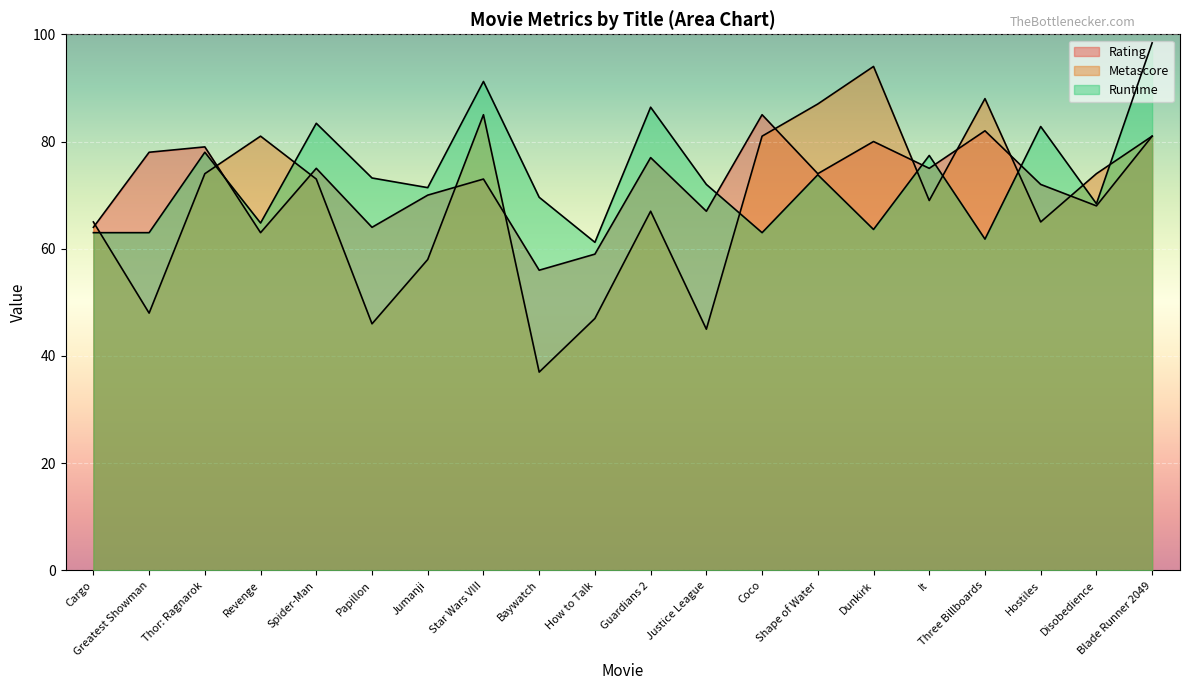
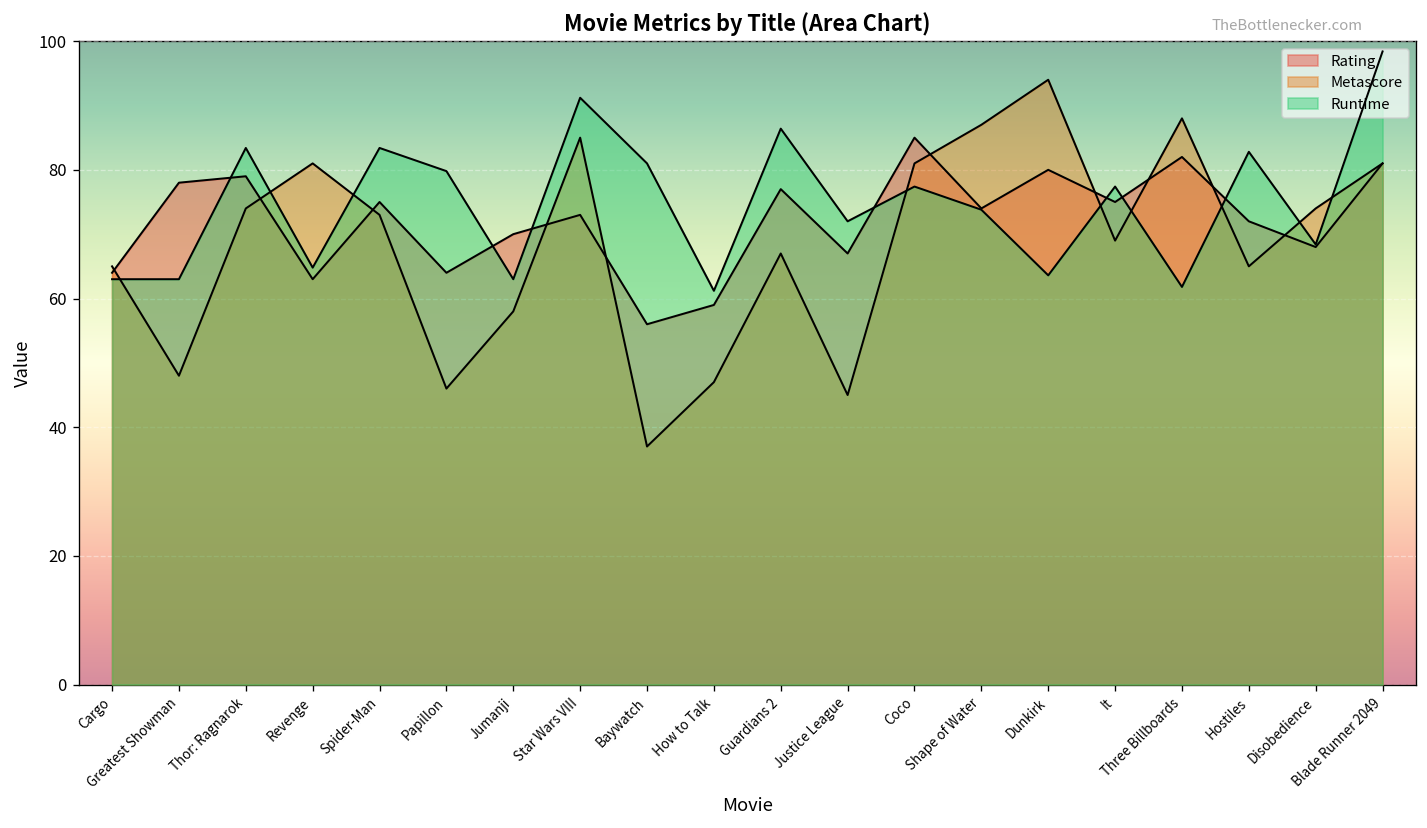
Runtime, Thor: Ragnarok: 78 -> 83
Runtime, Papillon: 73 -> 80
Runtime, Jumanji: 71 -> 63
Runtime, Baywatch: 70 -> 81
Runtime, Coco: 63 -> 77
